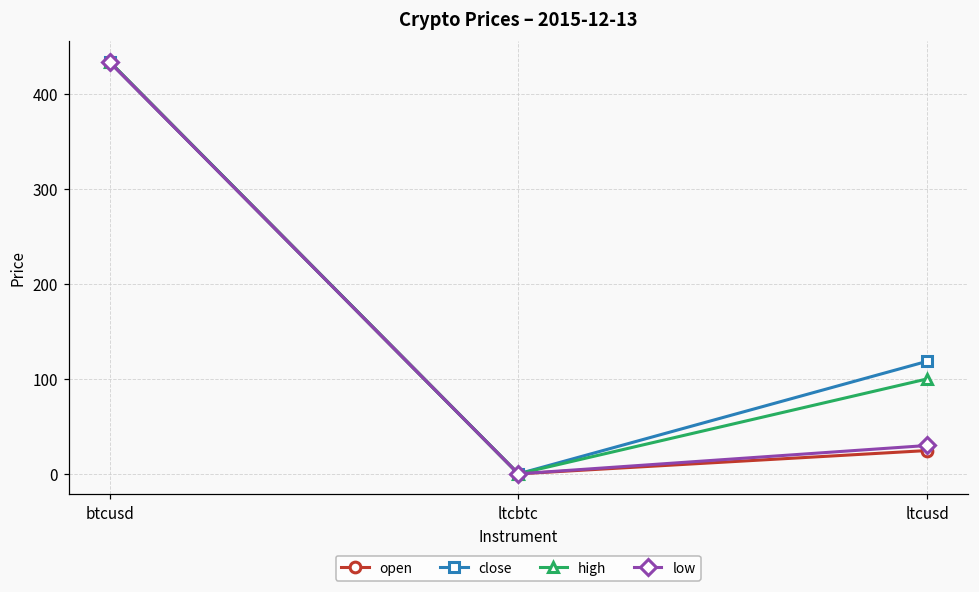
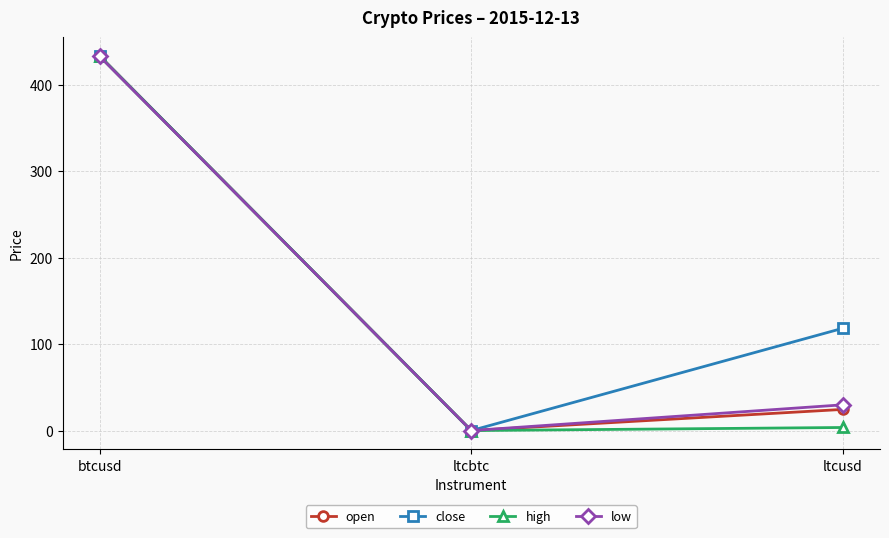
high, ltcusd: 100 -> 0
